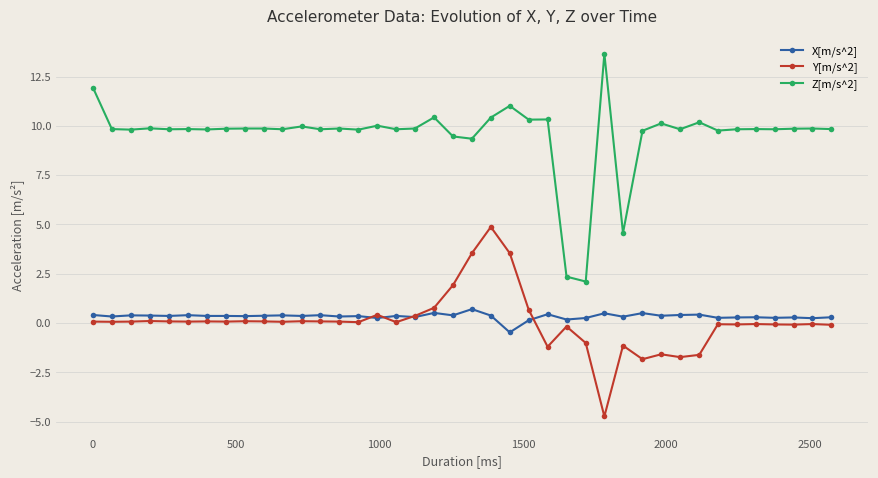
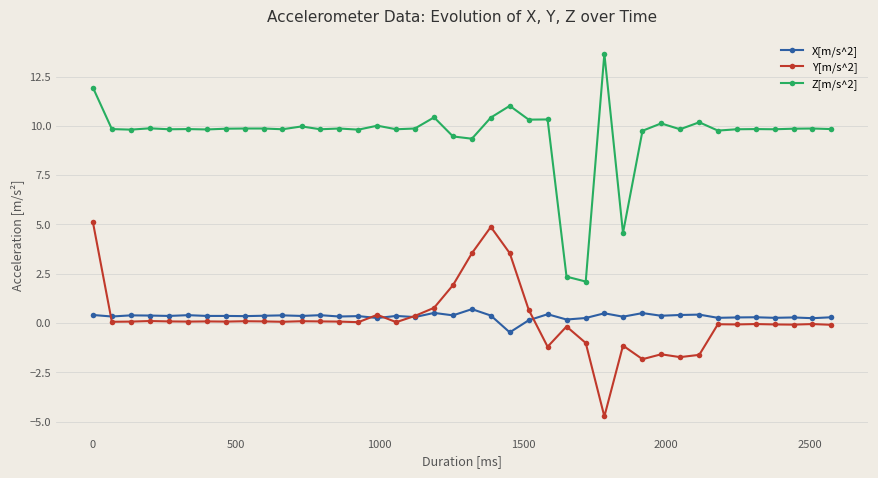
Y[m/s^2], 0: 0.1 -> 5.1
